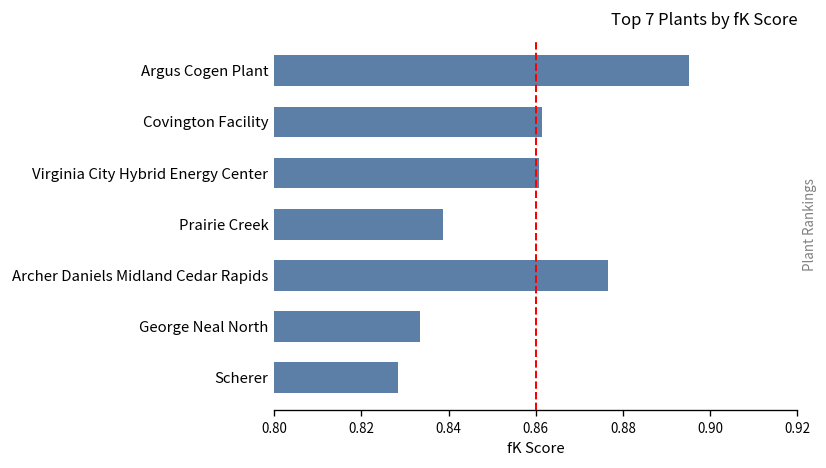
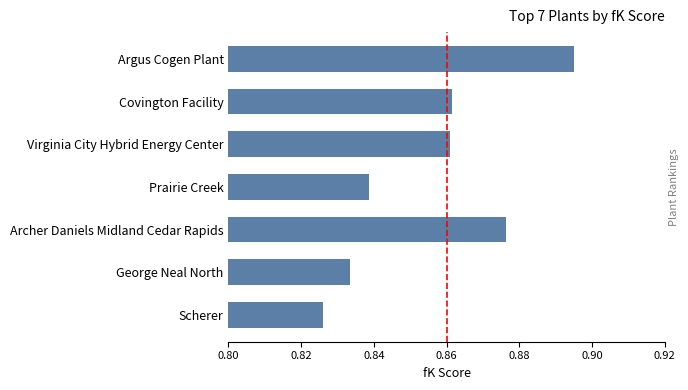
Scherer: 0.828 -> 0.826
